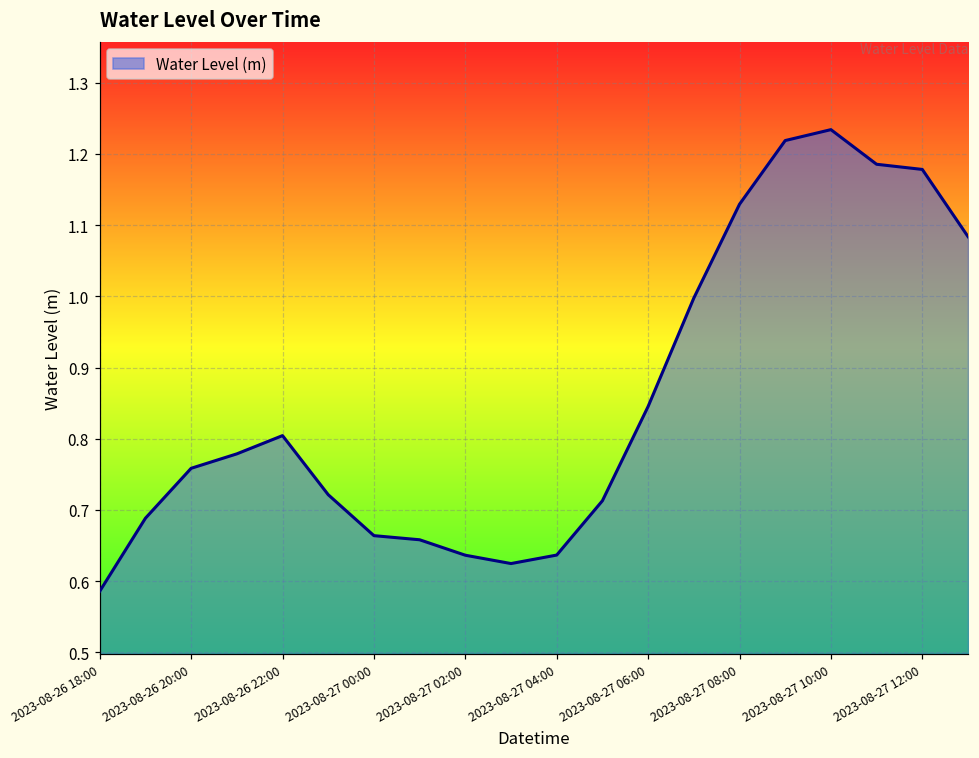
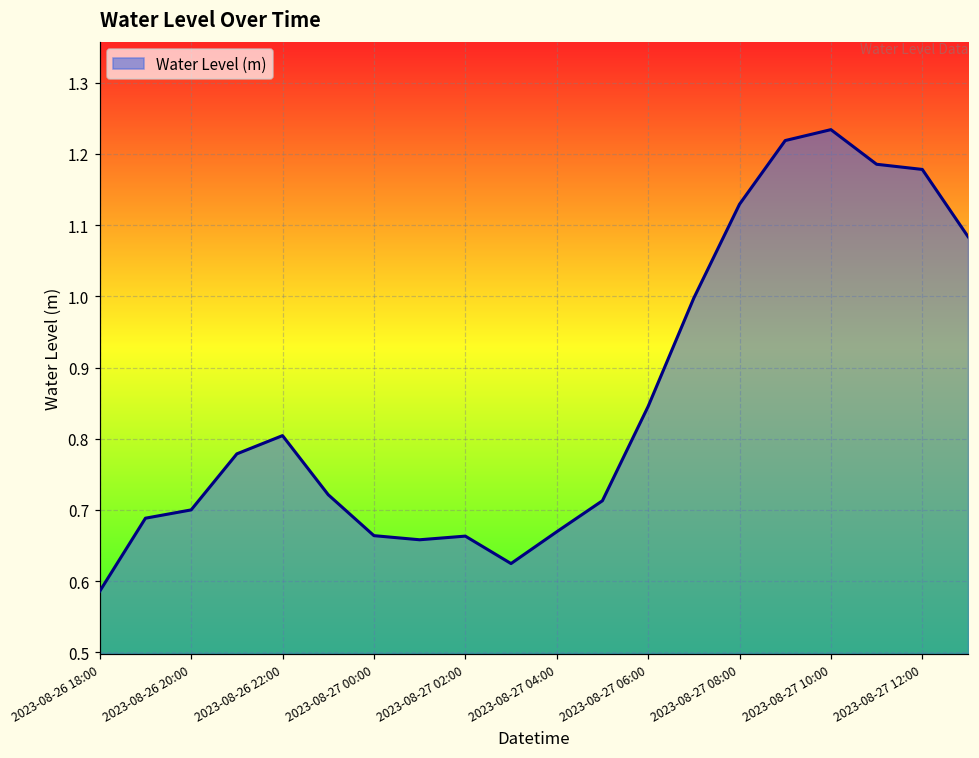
2023-08-26 20:00: 0.76 -> 0.70
2023-08-27 02:00: 0.64 -> 0.66
2023-08-27 04:00: 0.64 -> 0.67
